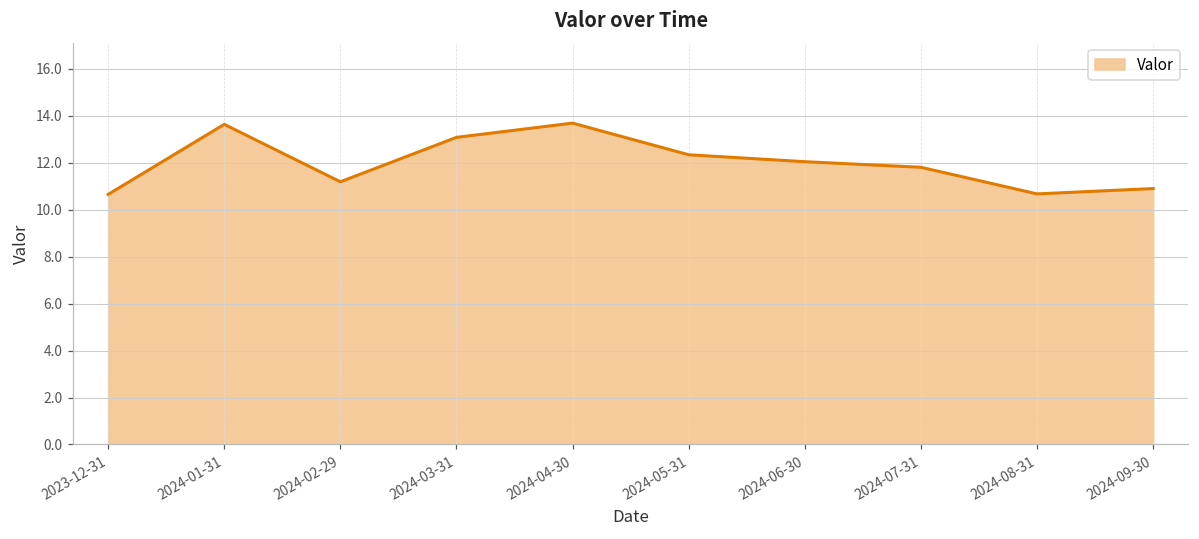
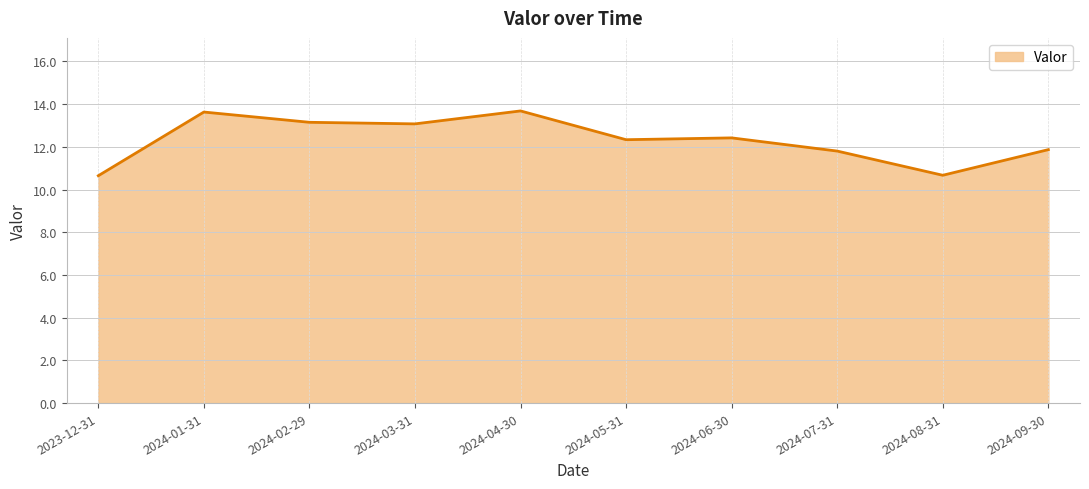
2024-02-29: 11.2 -> 13.1
2024-06-30: 12.0 -> 12.4
2024-09-30: 10.9 -> 11.9
